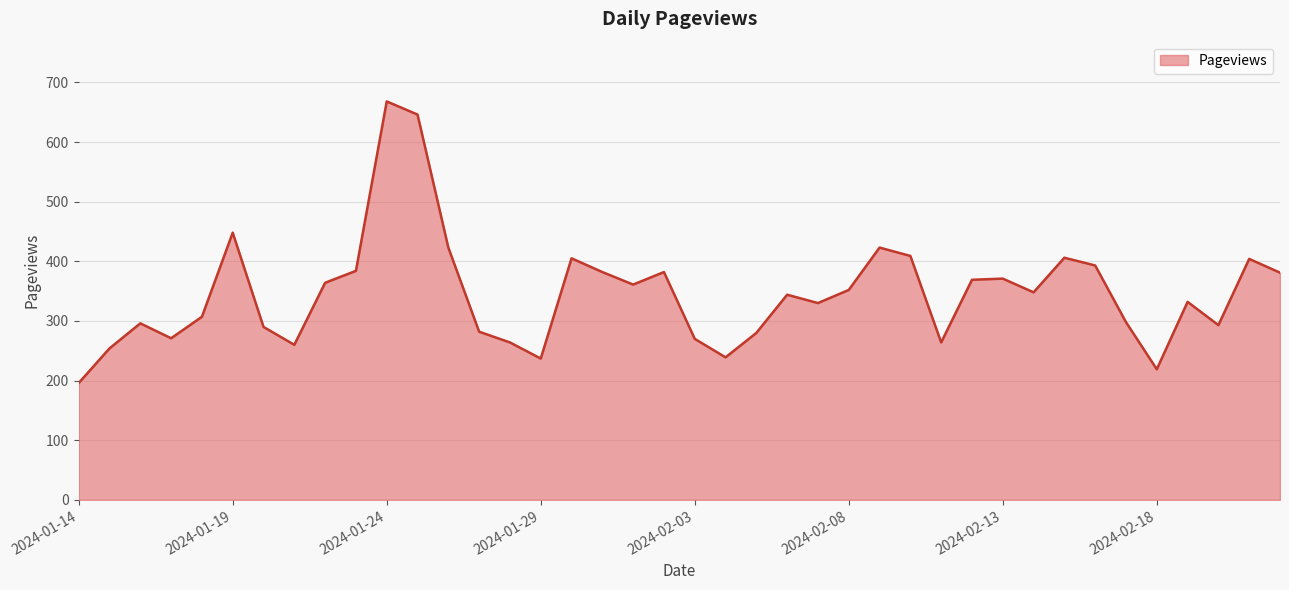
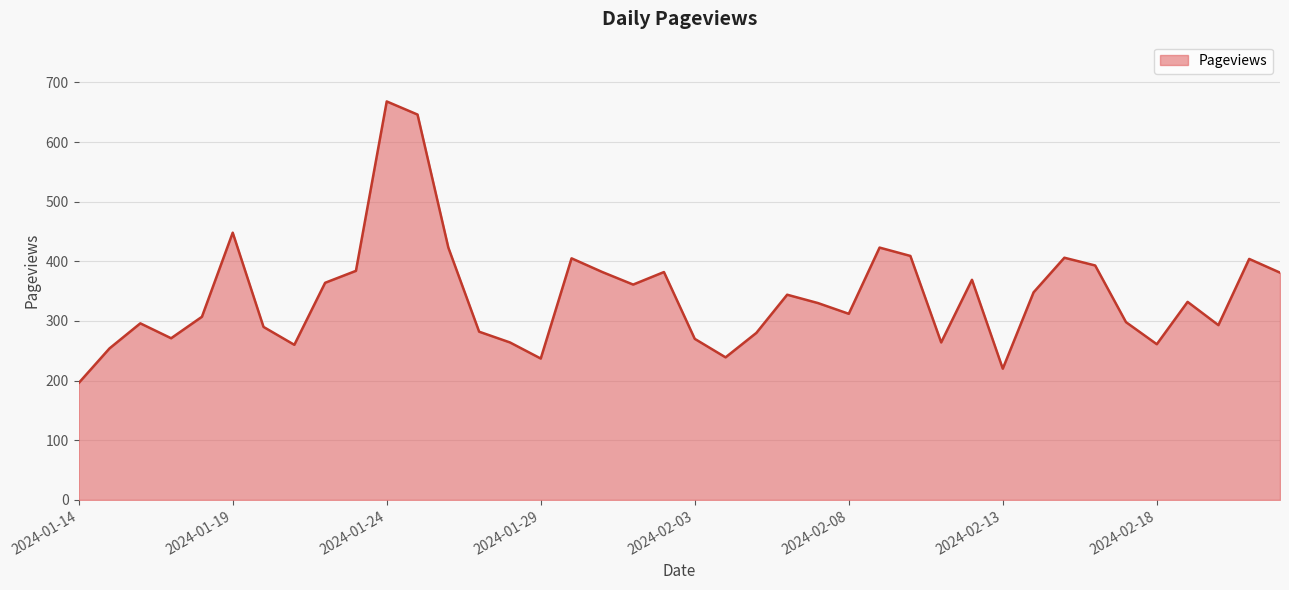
2024-02-08: 350 -> 310
2024-02-13: 370 -> 220
2024-02-18: 220 -> 260
